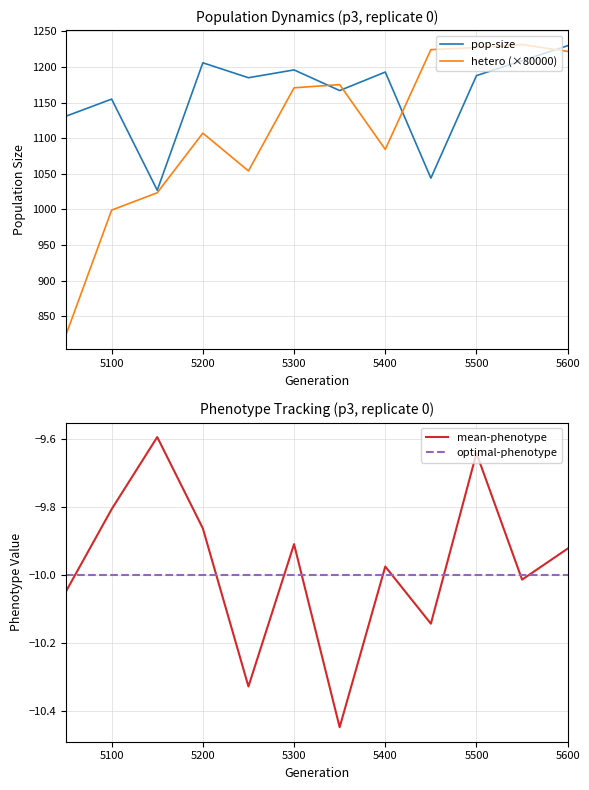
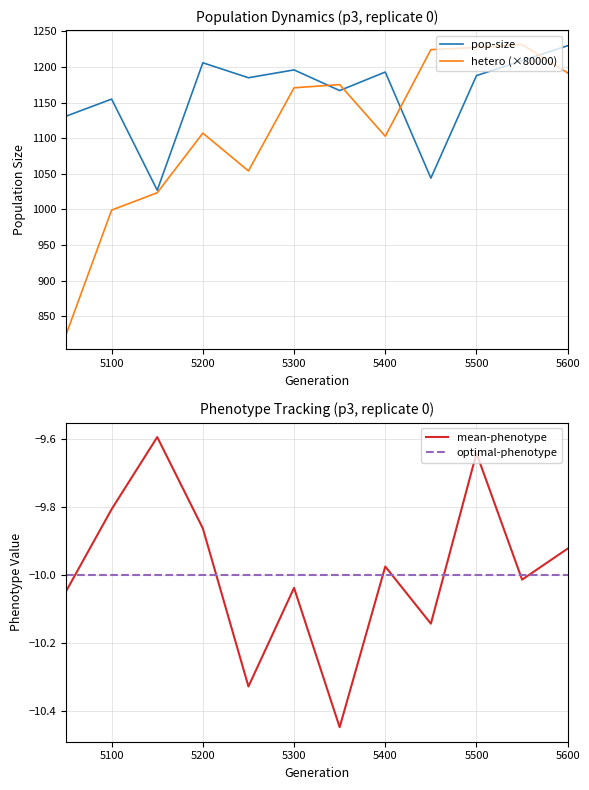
Population Dynamics (p3, replicate 0), hetero (×80000), 5400: 1080 -> 1100
Population Dynamics (p3, replicate 0), hetero (×80000), 5600: 1220 -> 1190
Phenotype Tracking (p3, replicate 0), mean-phenotype, 5300: -9.91 -> -10.04
